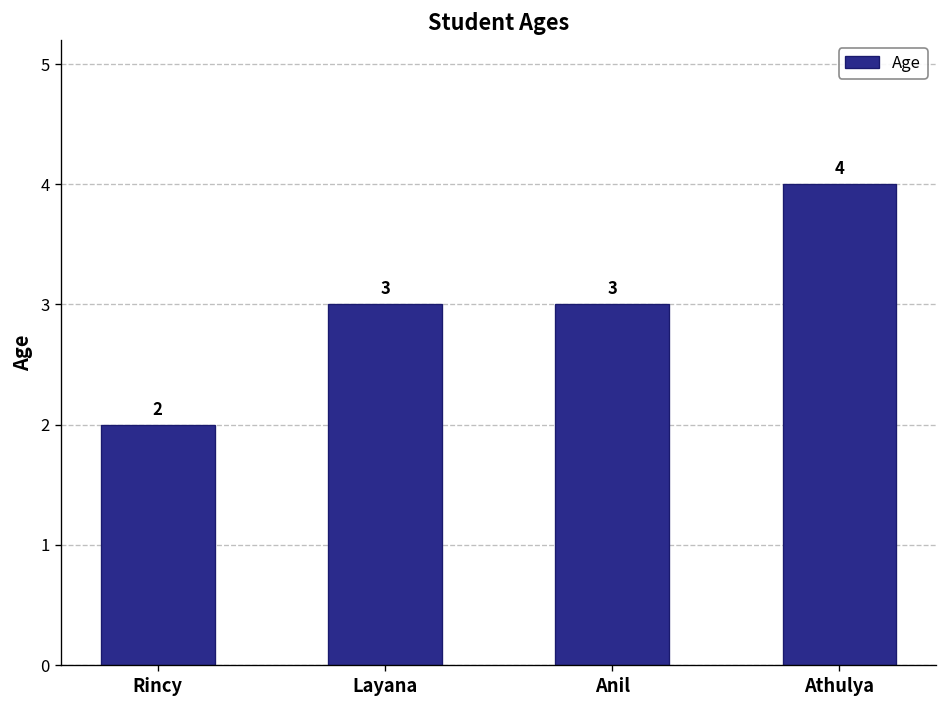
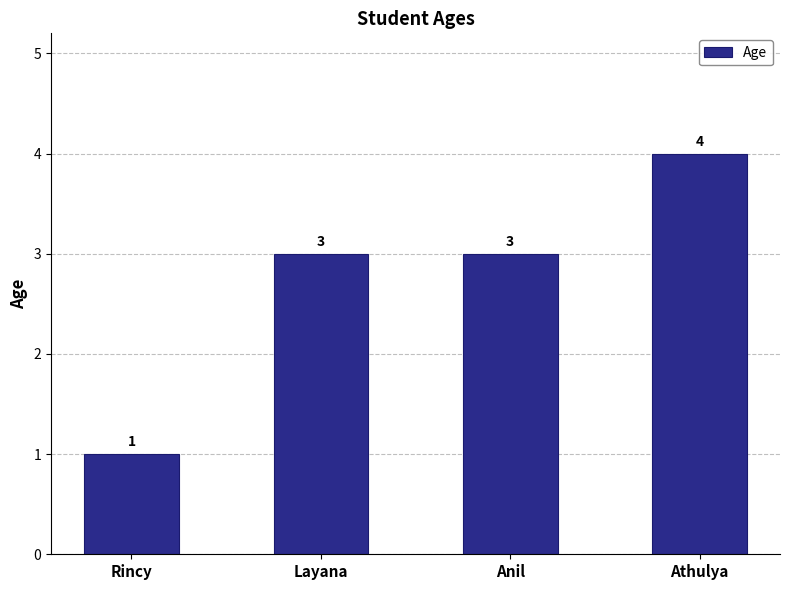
Rincy: 2 -> 1
